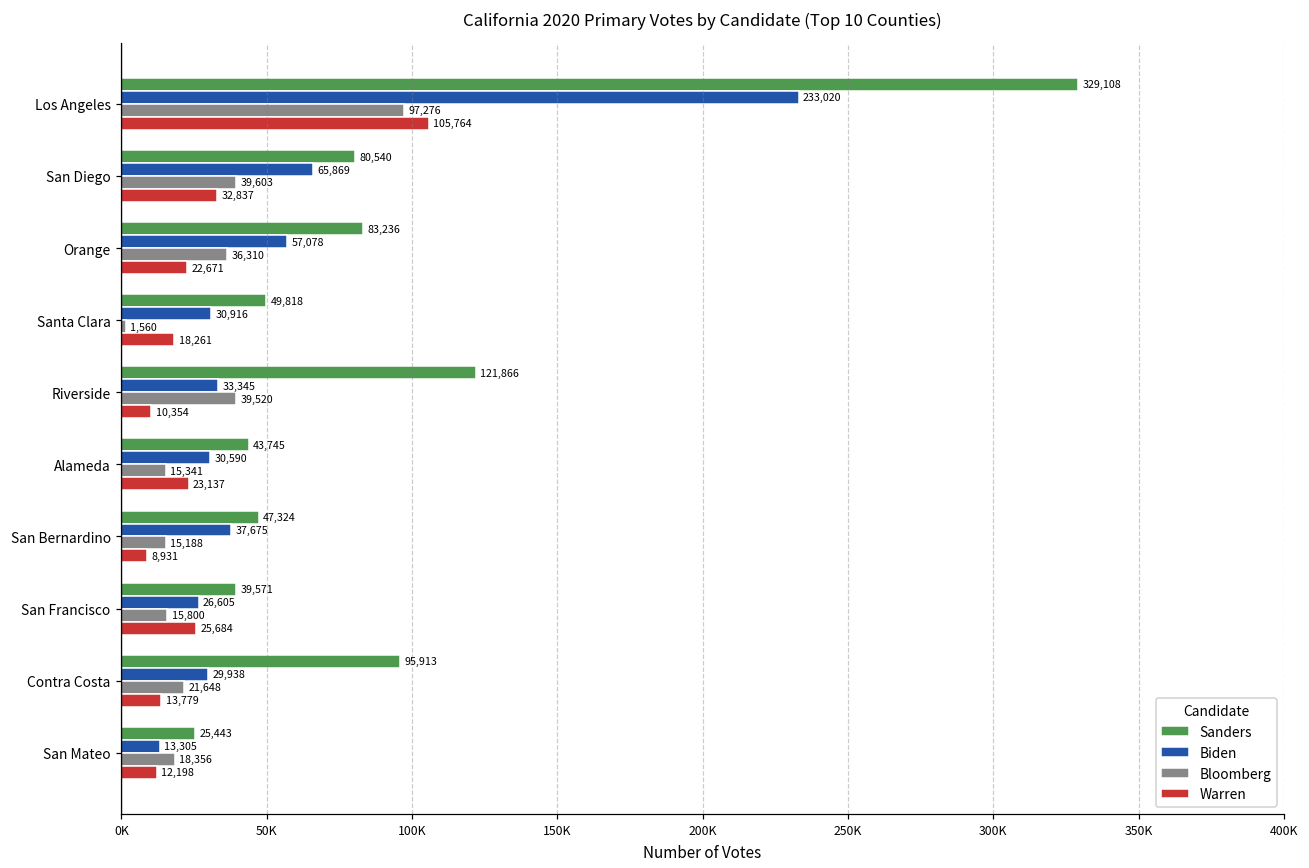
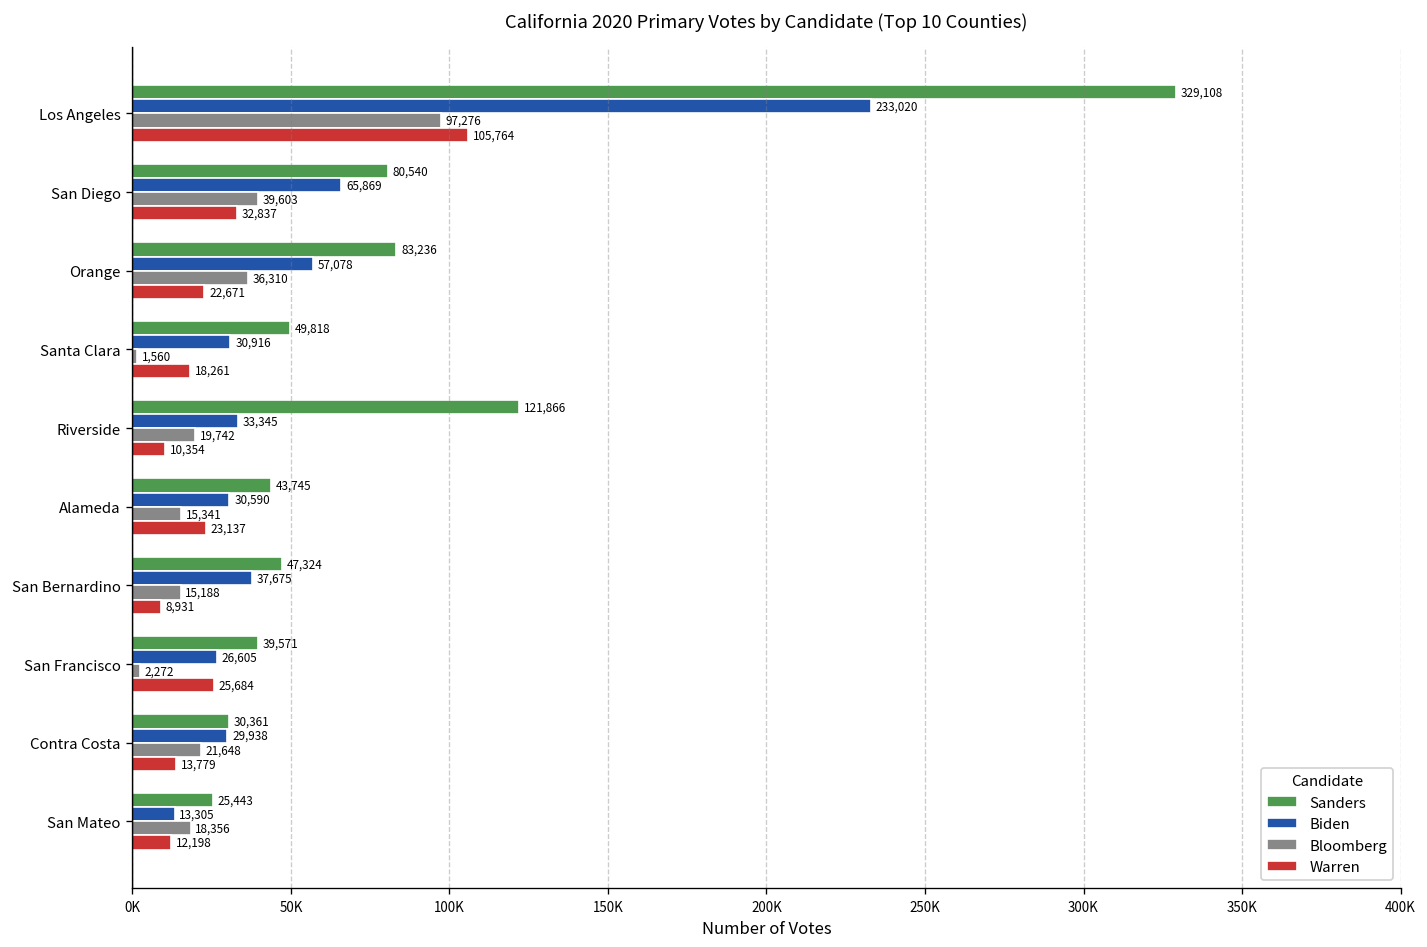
Bloomberg, Riverside: 39,520 -> 19,742
Bloomberg, San Francisco: 15,800 -> 2,272
Sanders, Contra Costa: 95,913 -> 30,361
